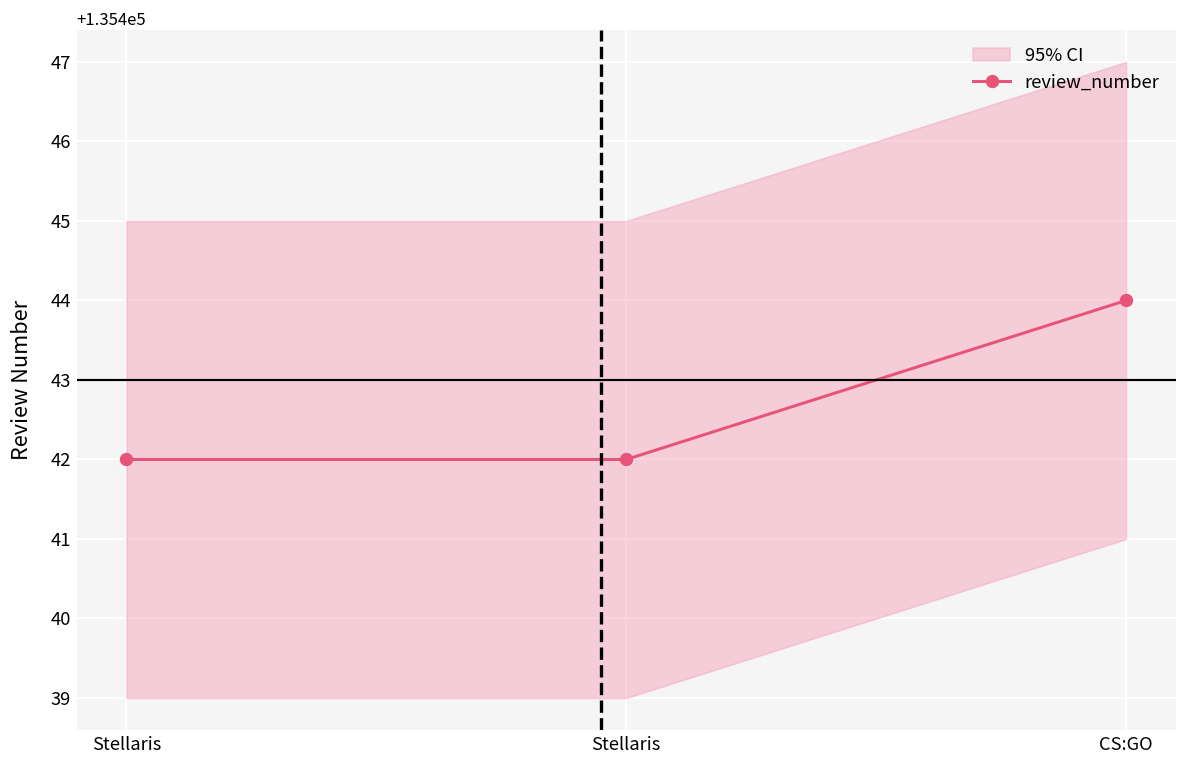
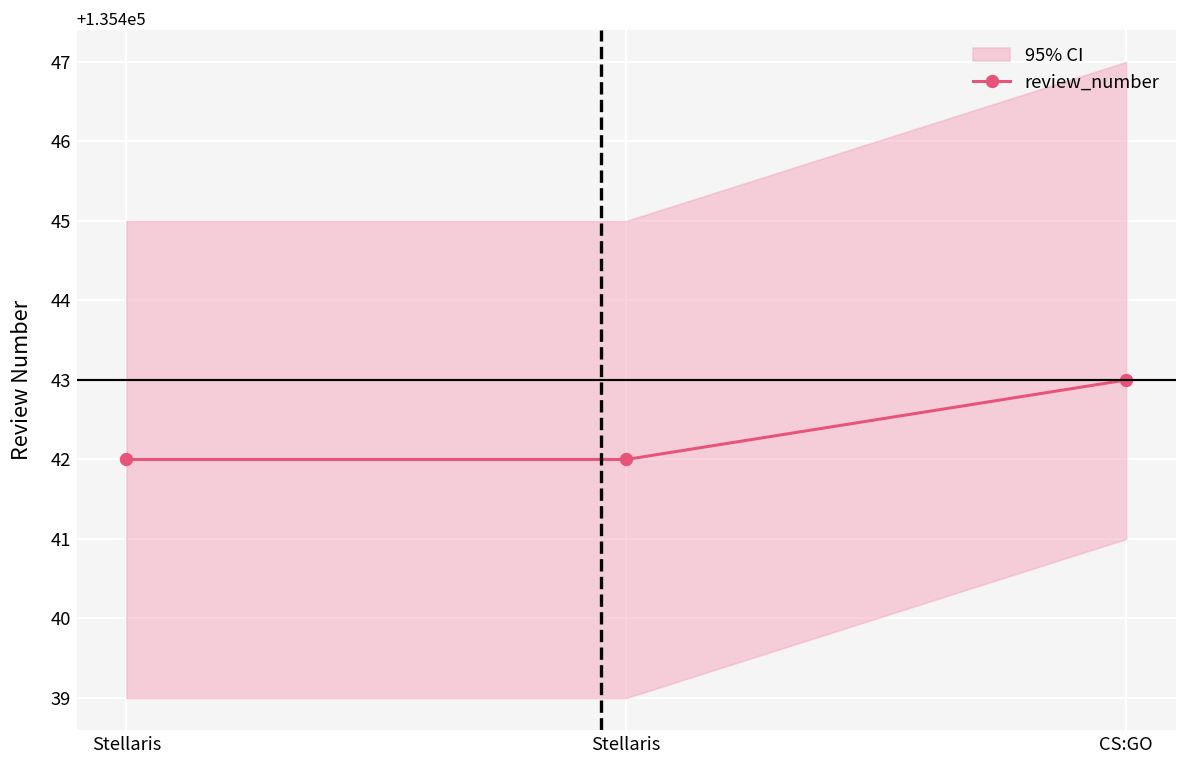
review_number, CS:GO: 135444 -> 135443
